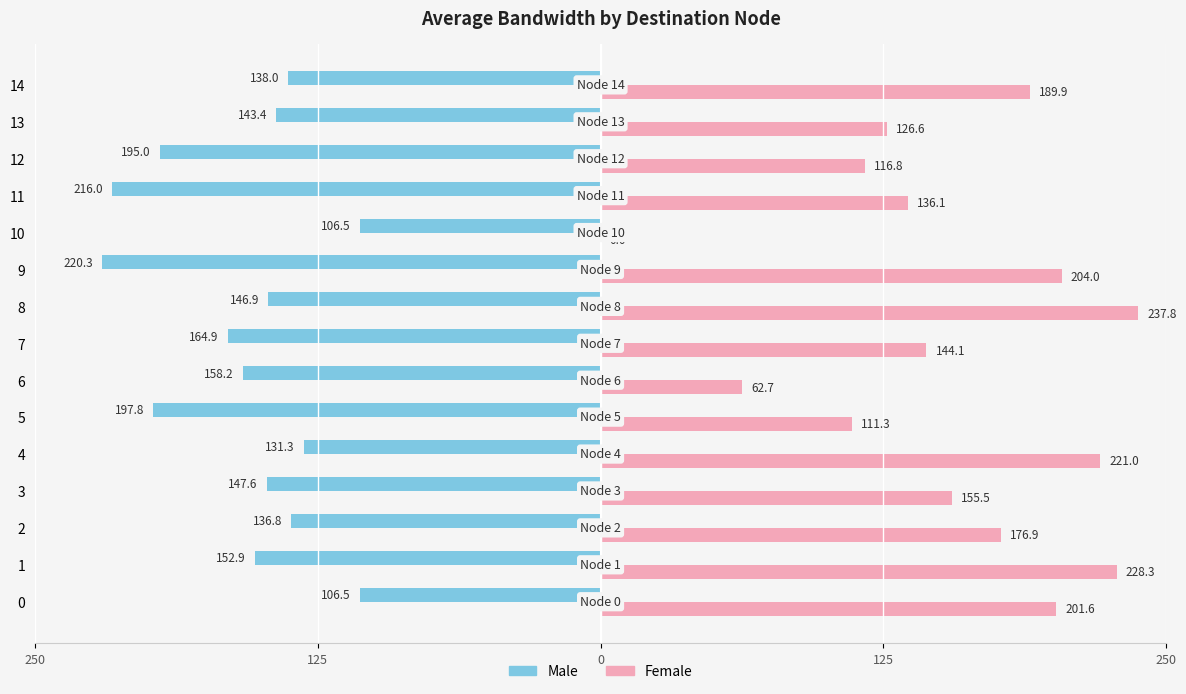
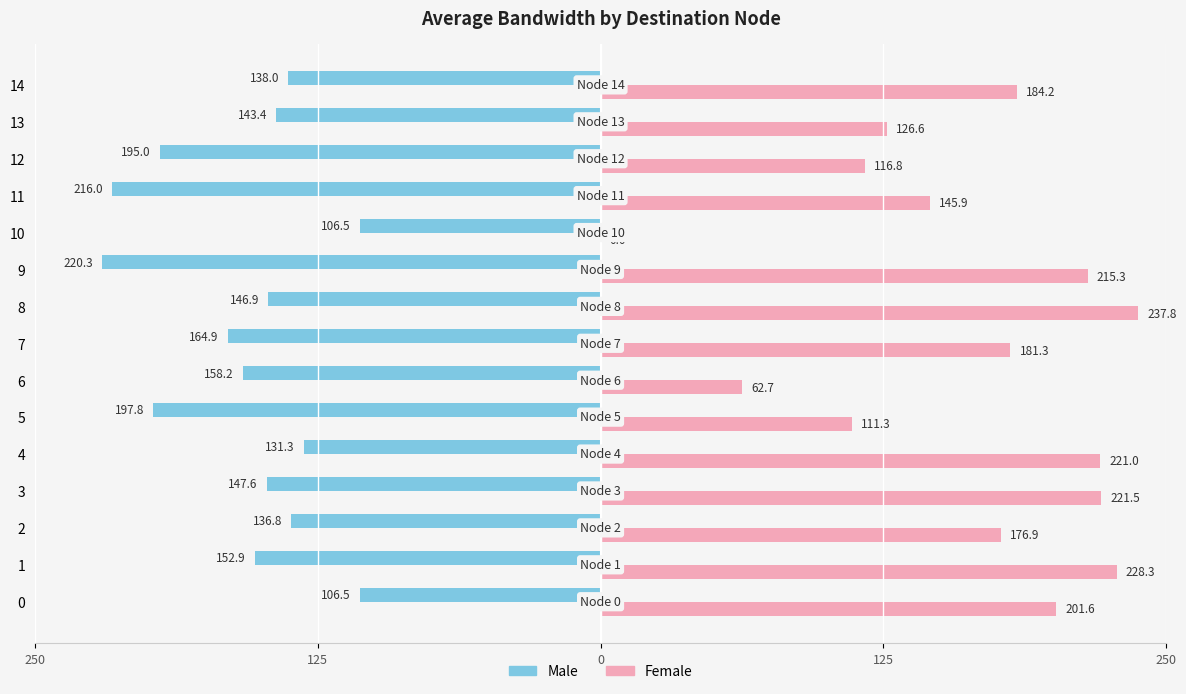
Female, 14: 189.9 -> 184.2
Female, 11: 136.1 -> 145.9
Female, 9: 204.0 -> 215.3
Female, 7: 144.1 -> 181.3
Female, 3: 155.5 -> 221.5
